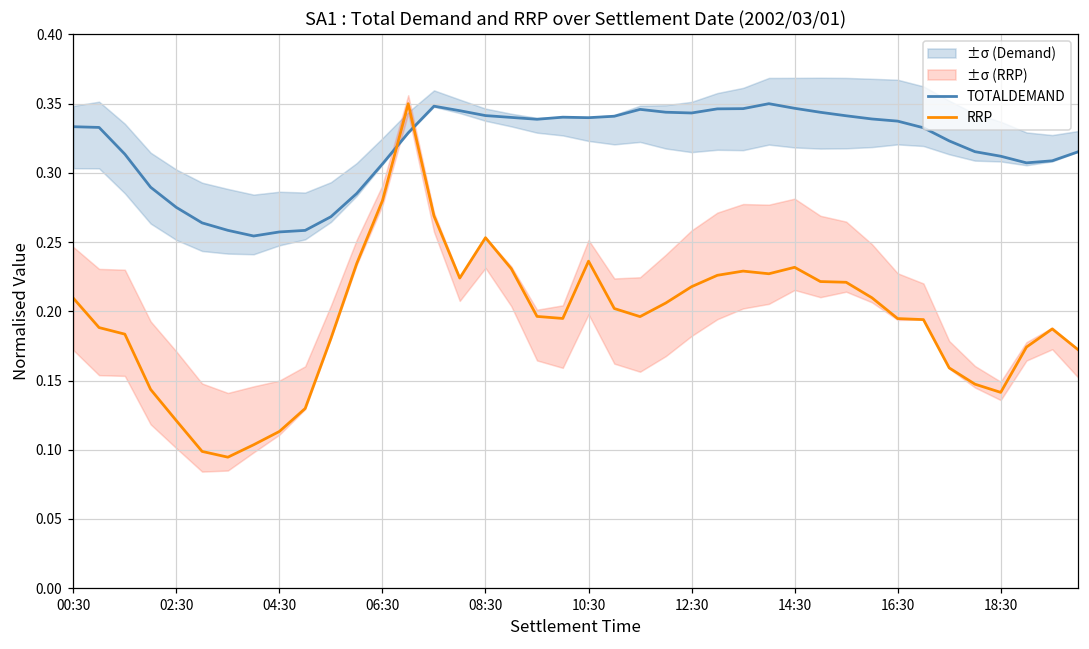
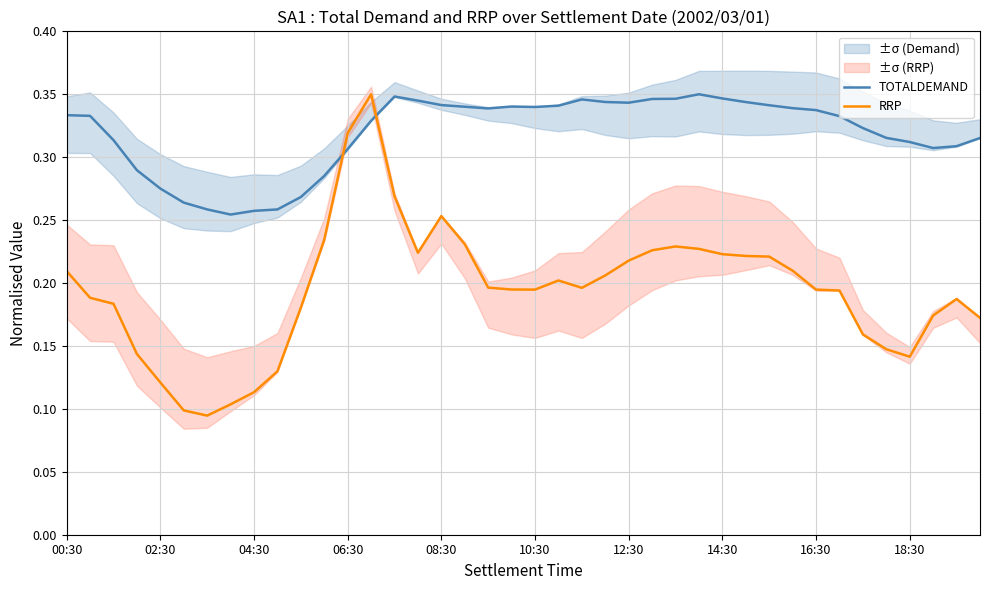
RRP, 06:30: 0.280 -> 0.319
RRP, 10:30: 0.236 -> 0.195
RRP, 14:30: 0.232 -> 0.223
